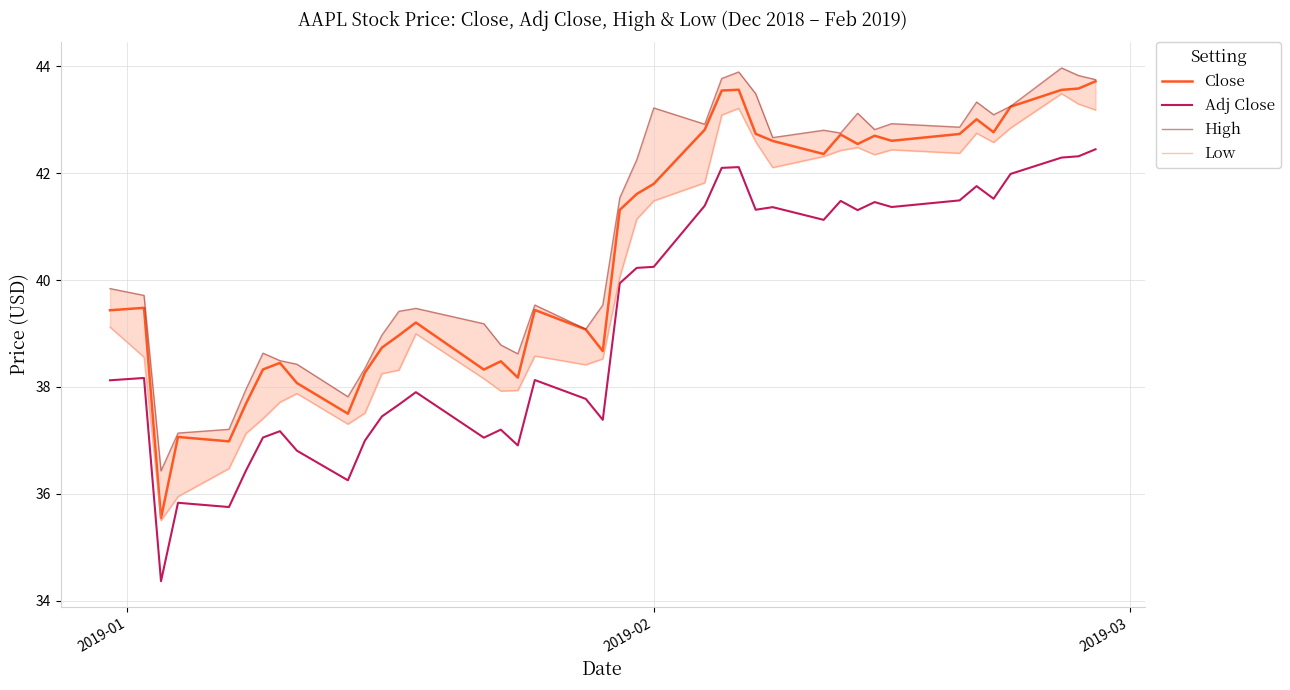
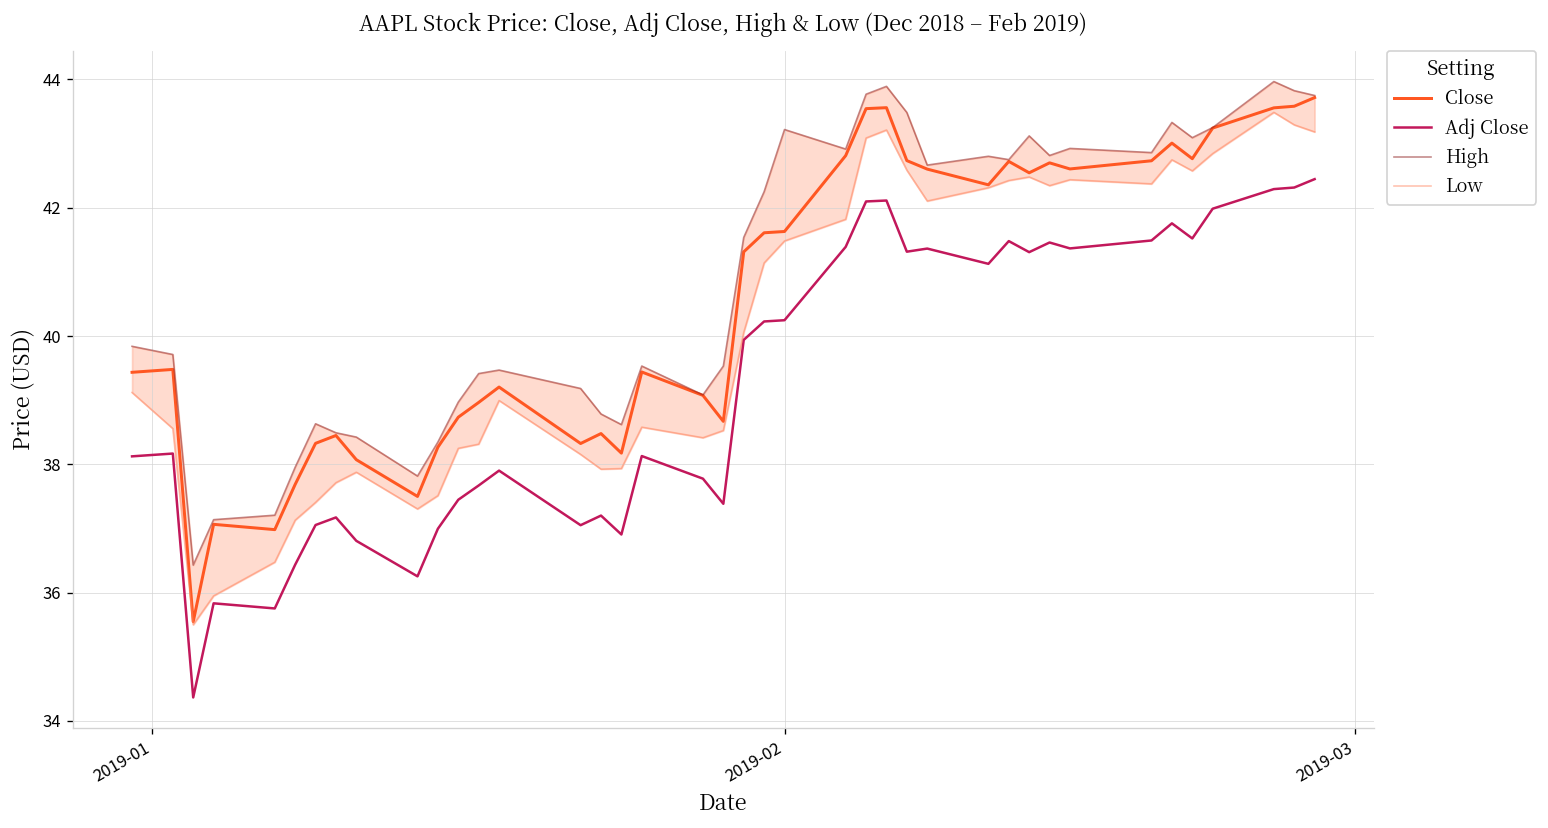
Close, 2019-02: 41.8 -> 41.6
